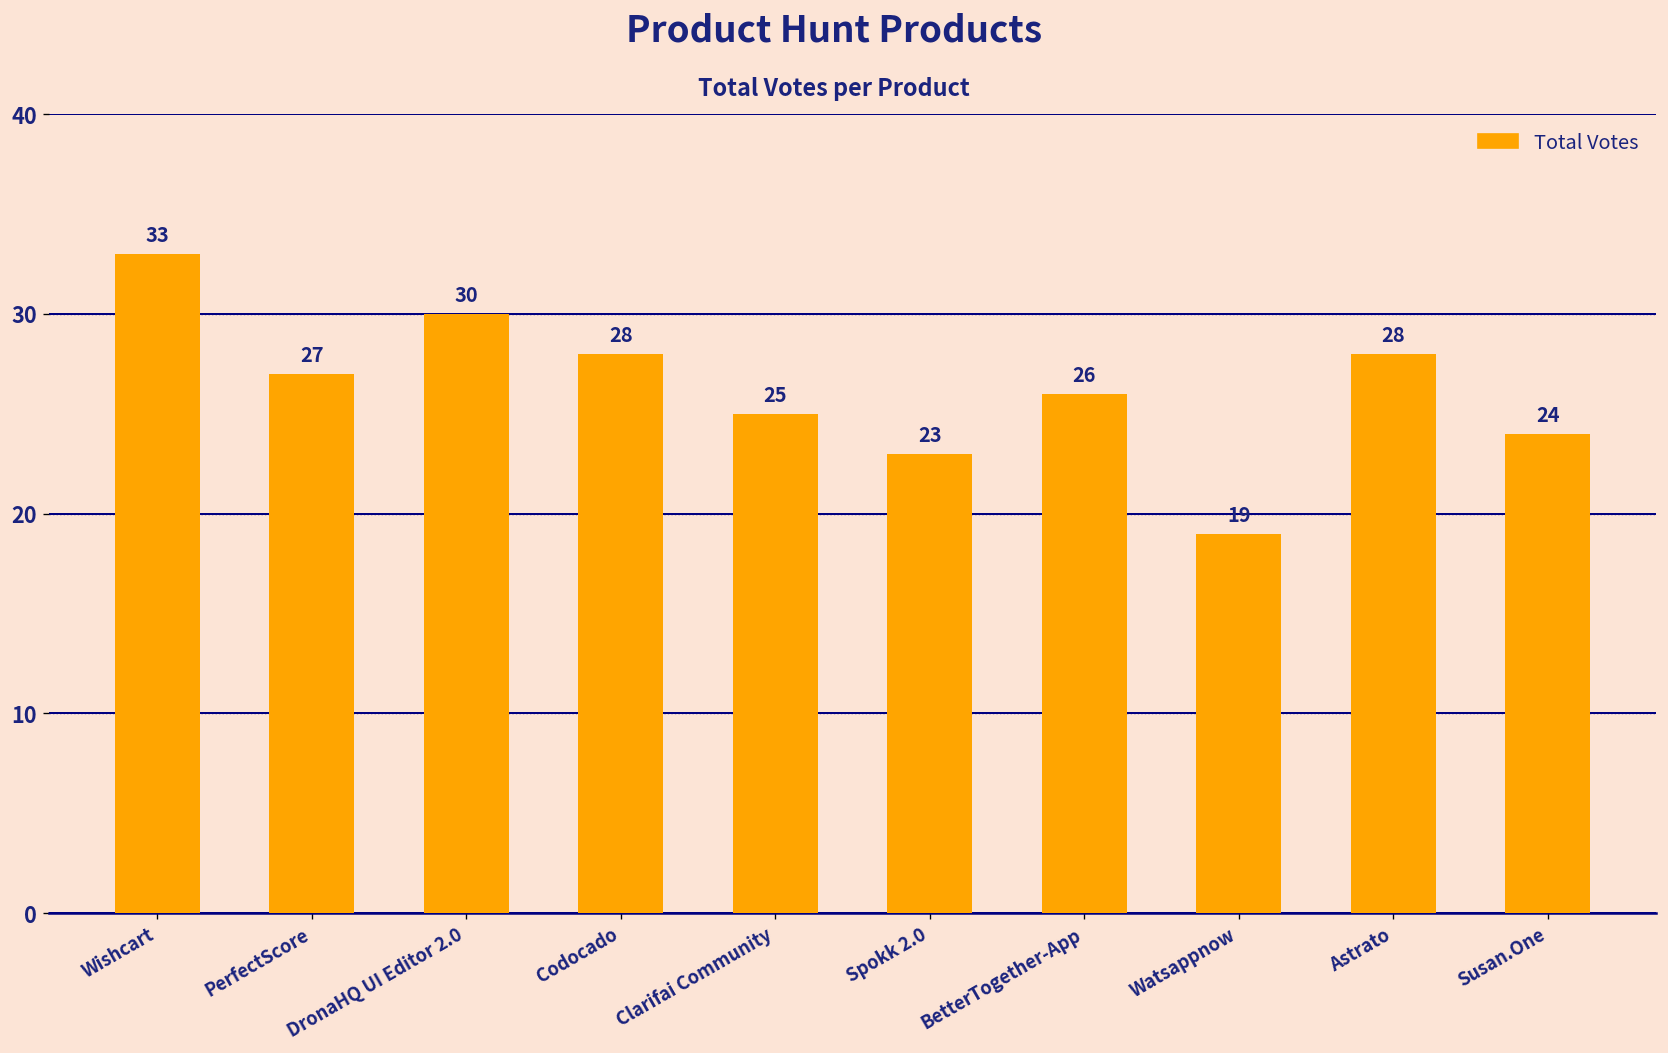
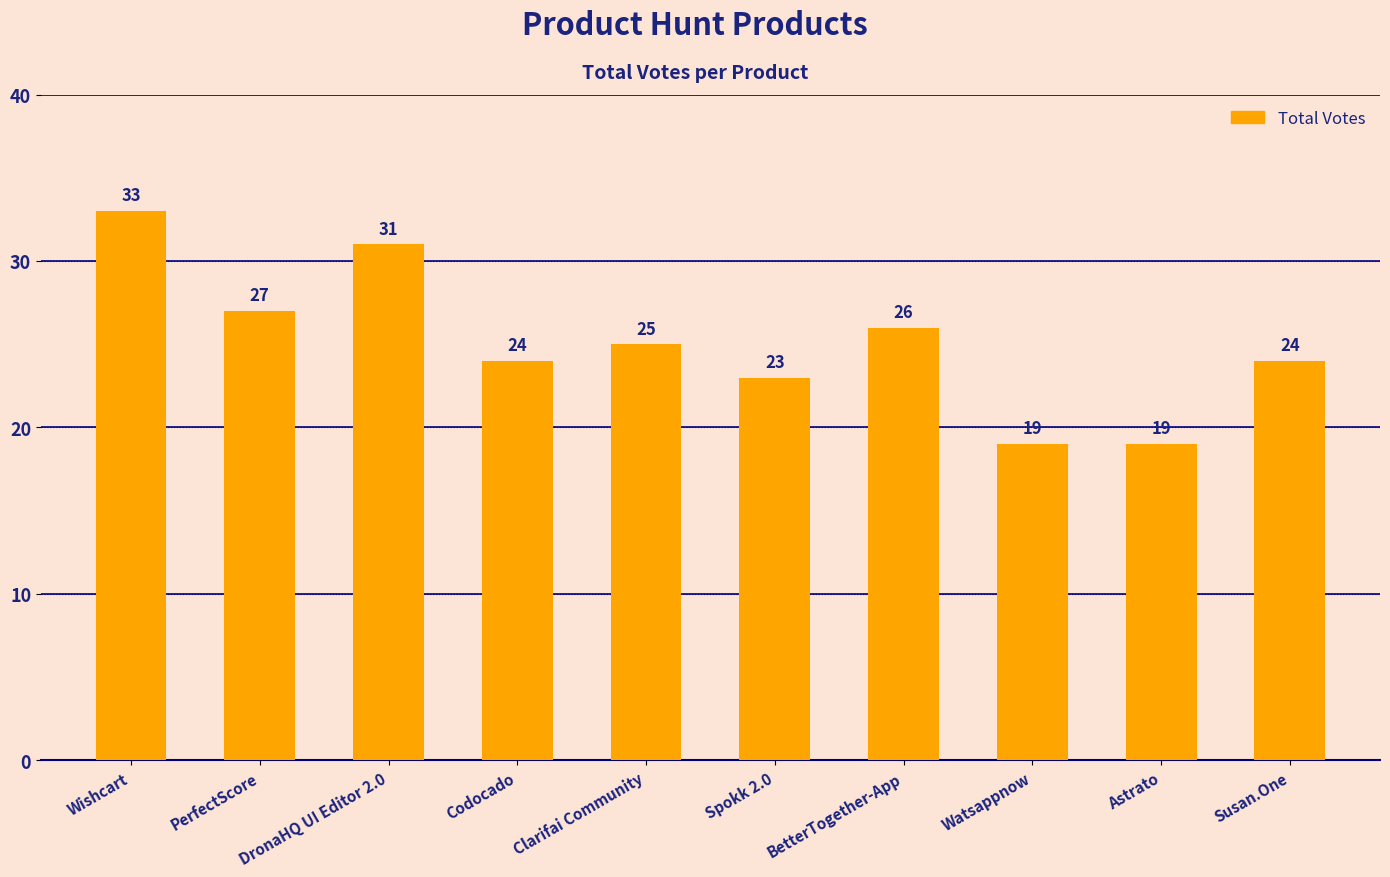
DronaHQ UI Editor 2.0: 30 -> 31
Codocado: 28 -> 24
Astrato: 28 -> 19
